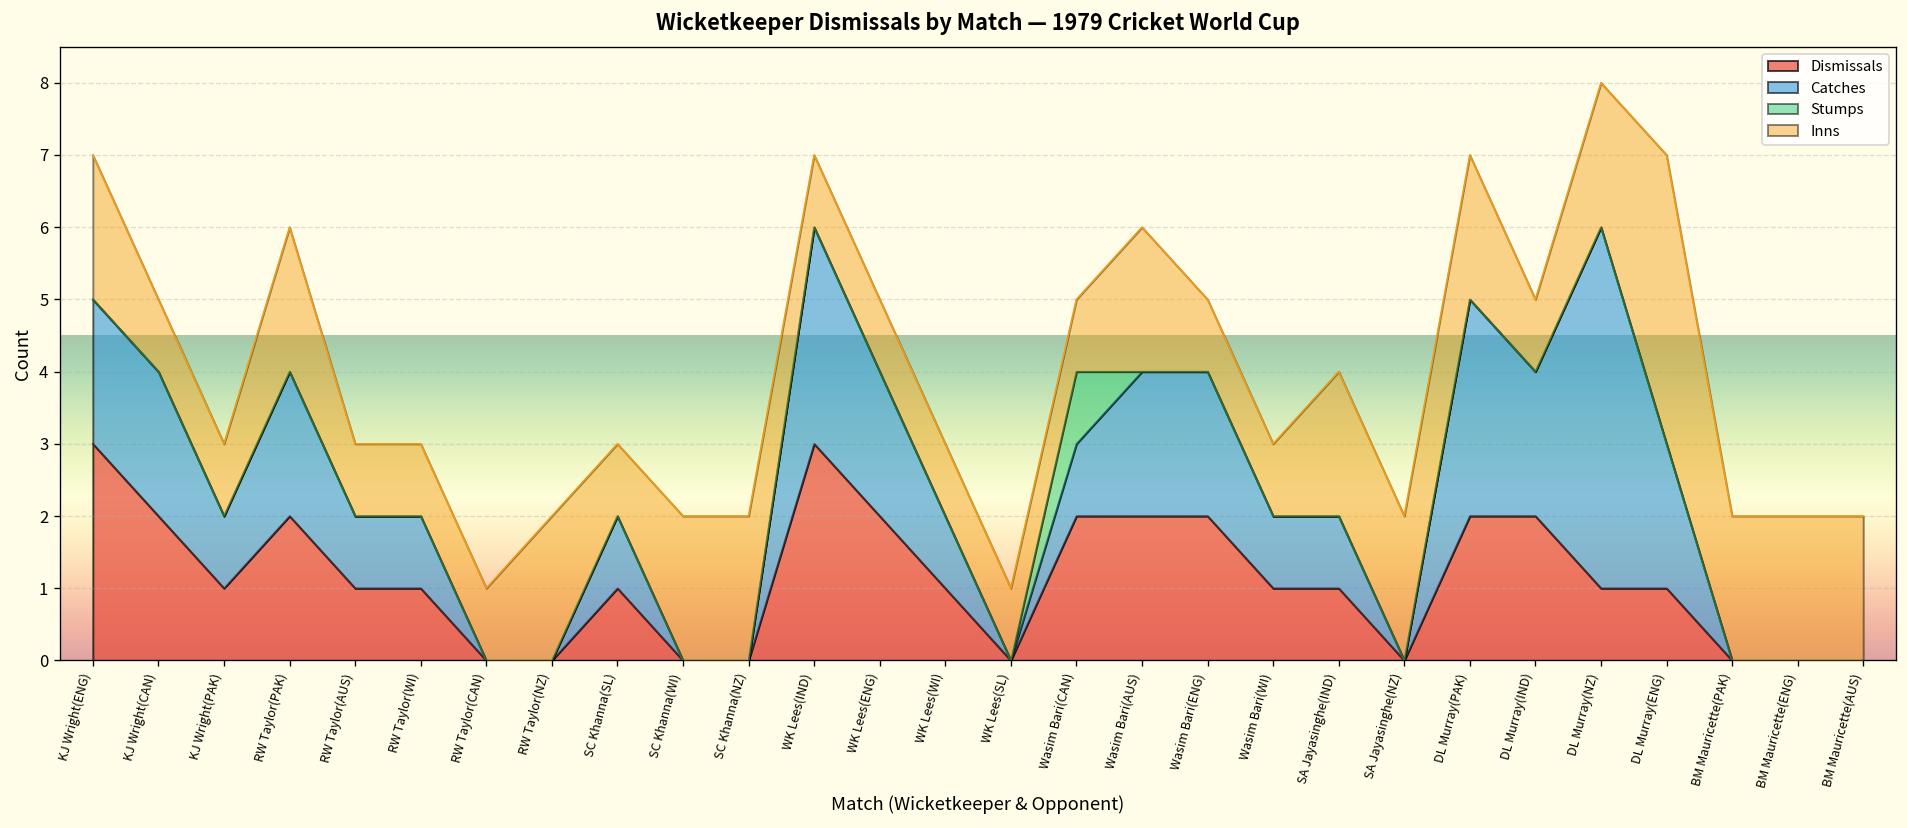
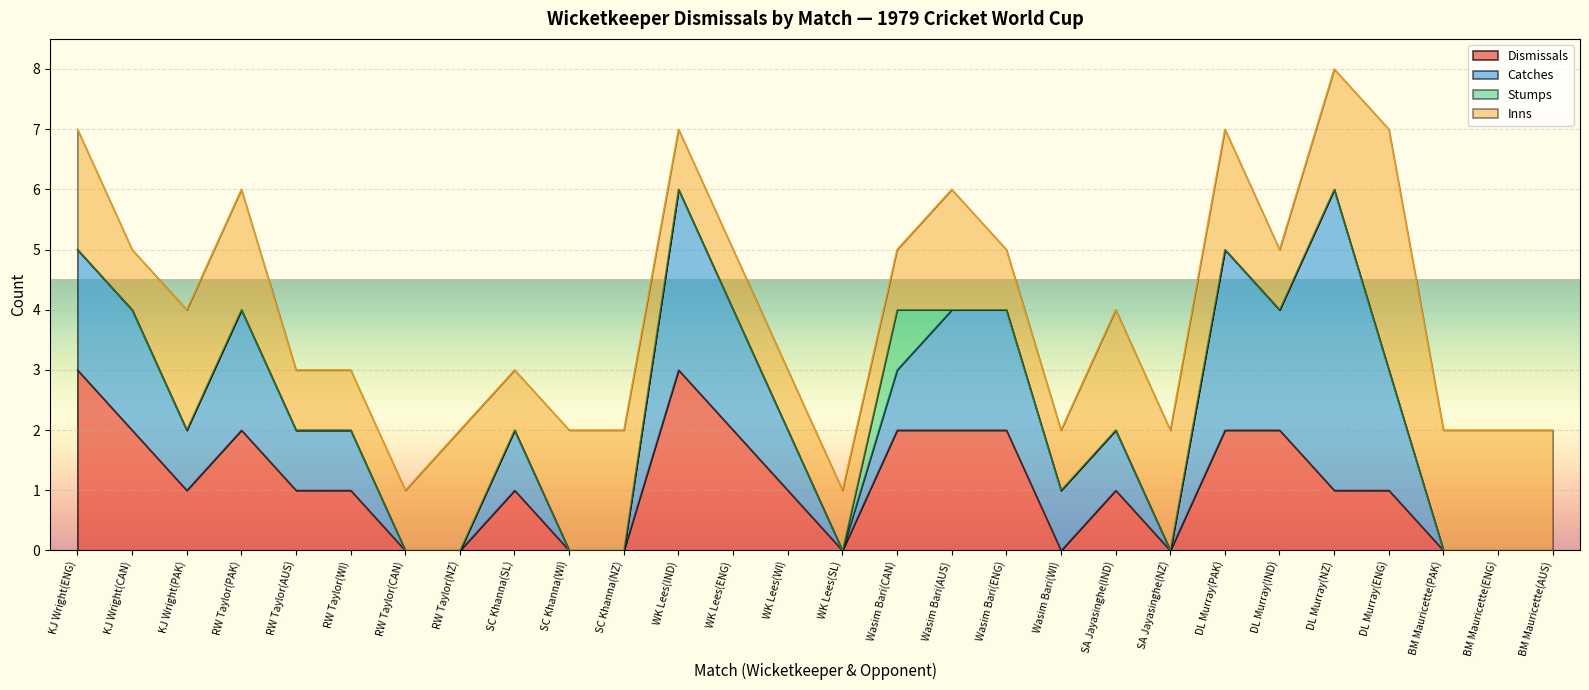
Inns, KJ Wright(PAK): 1 -> 2
Dismissals, Wasim Bari(WI): 1 -> 0
